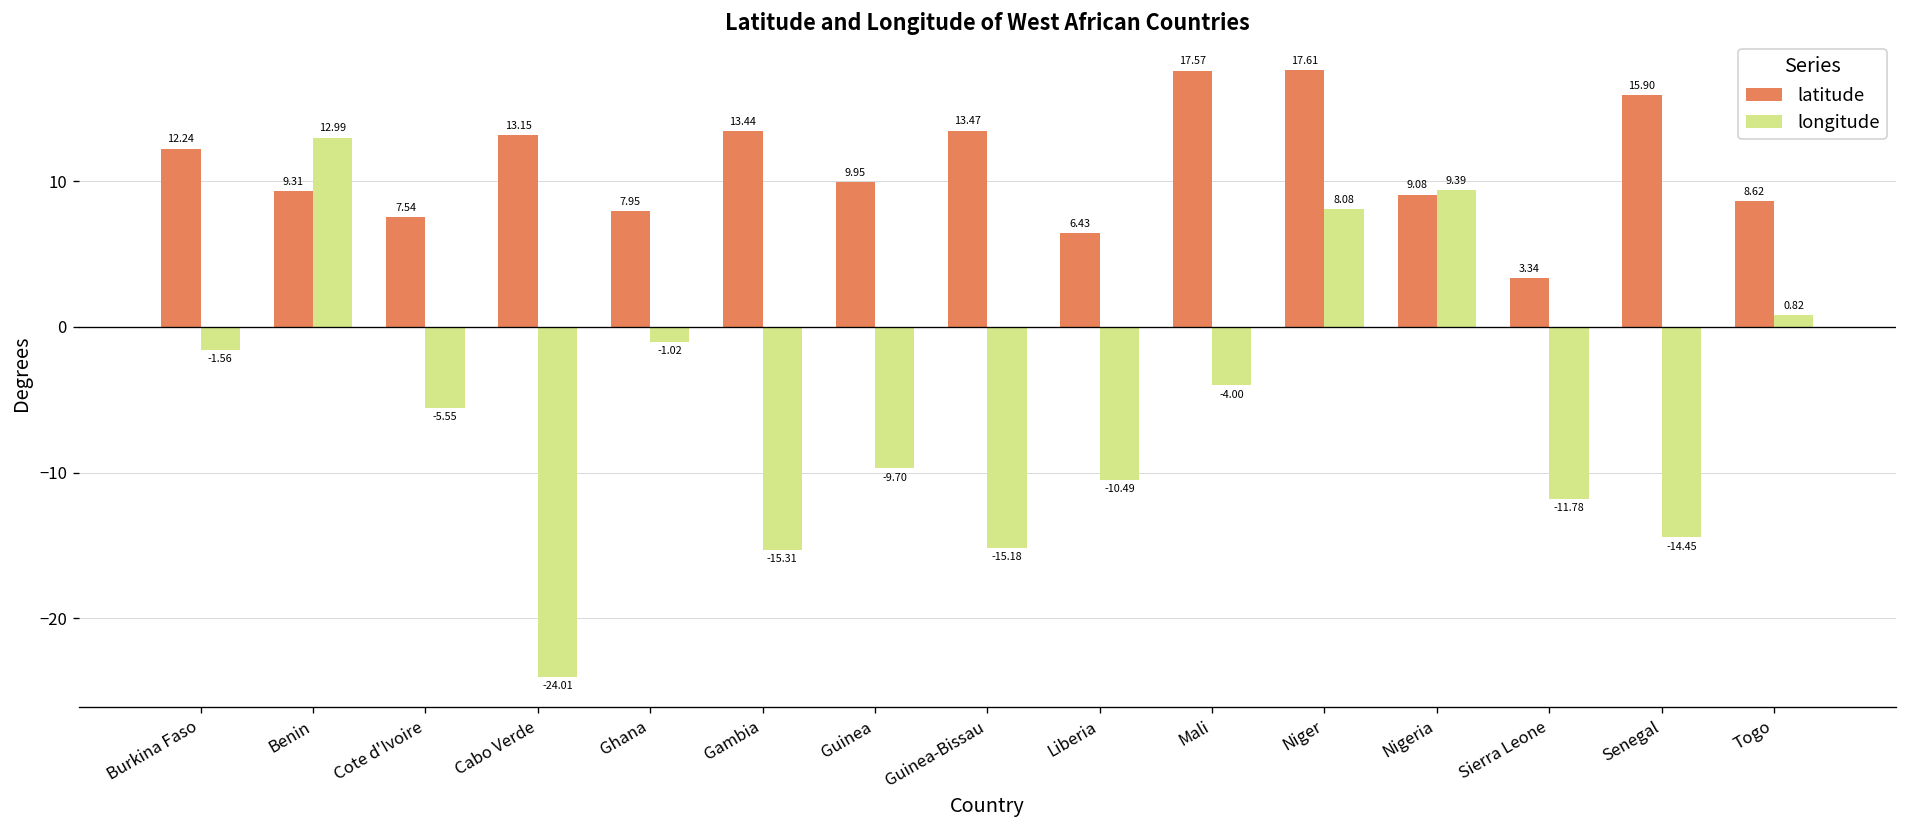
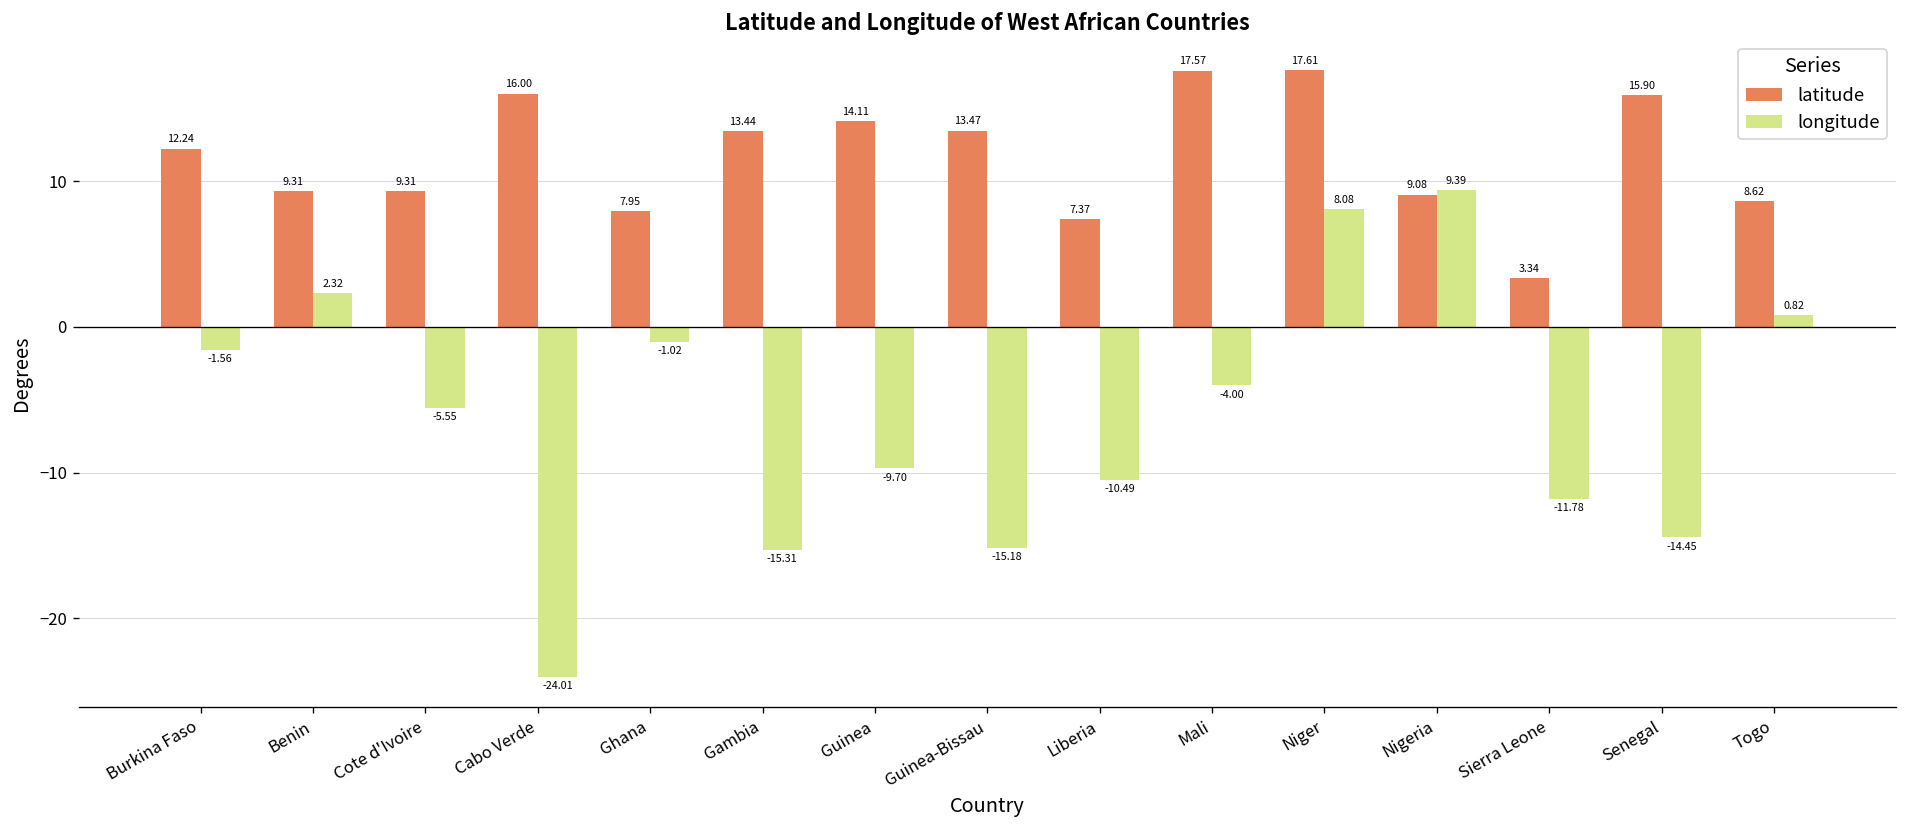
longitude, Benin: 12.99 -> 2.32
latitude, Cote d'Ivoire: 7.54 -> 9.31
latitude, Cabo Verde: 13.15 -> 16.00
latitude, Guinea: 9.95 -> 14.11
latitude, Liberia: 6.43 -> 7.37
